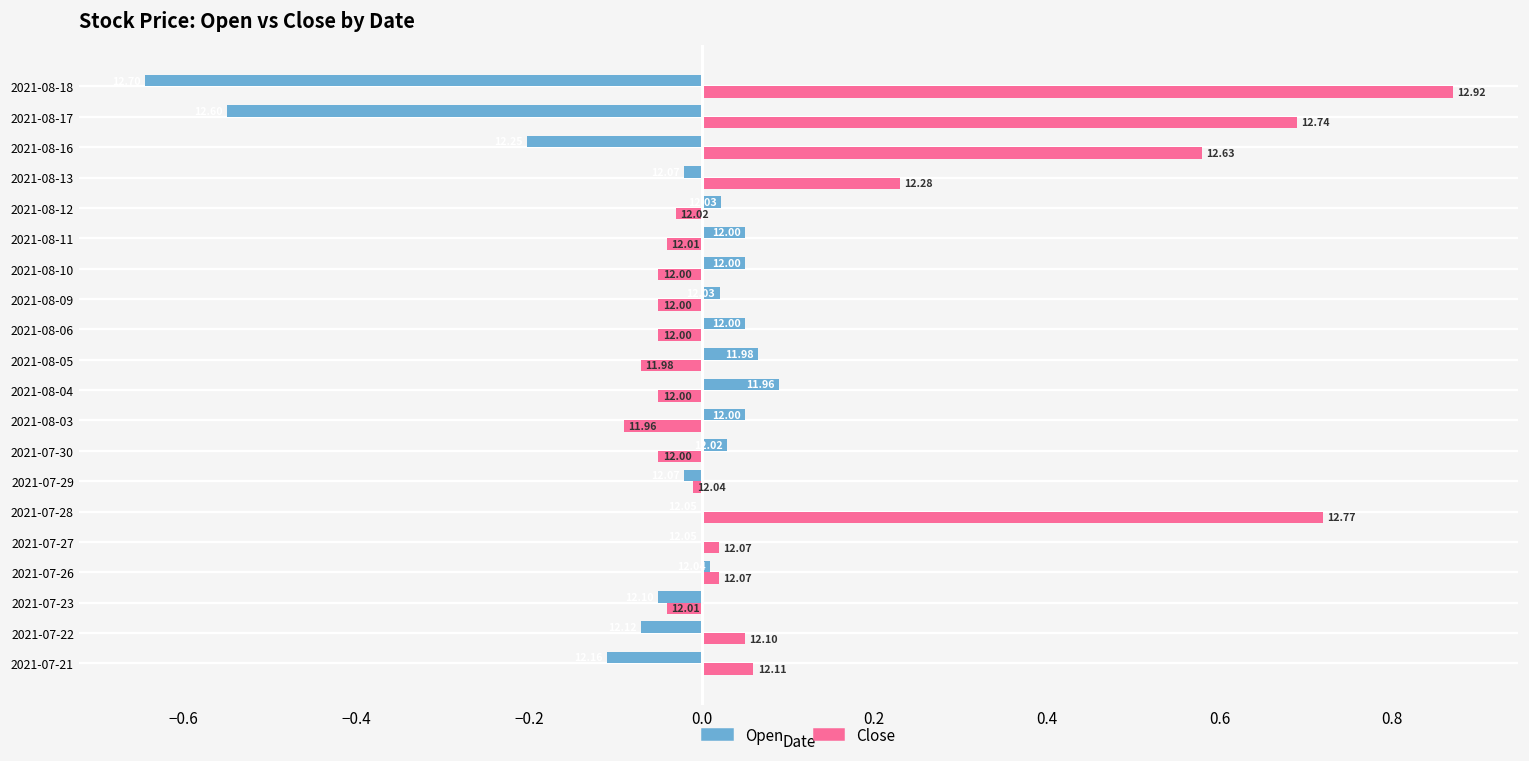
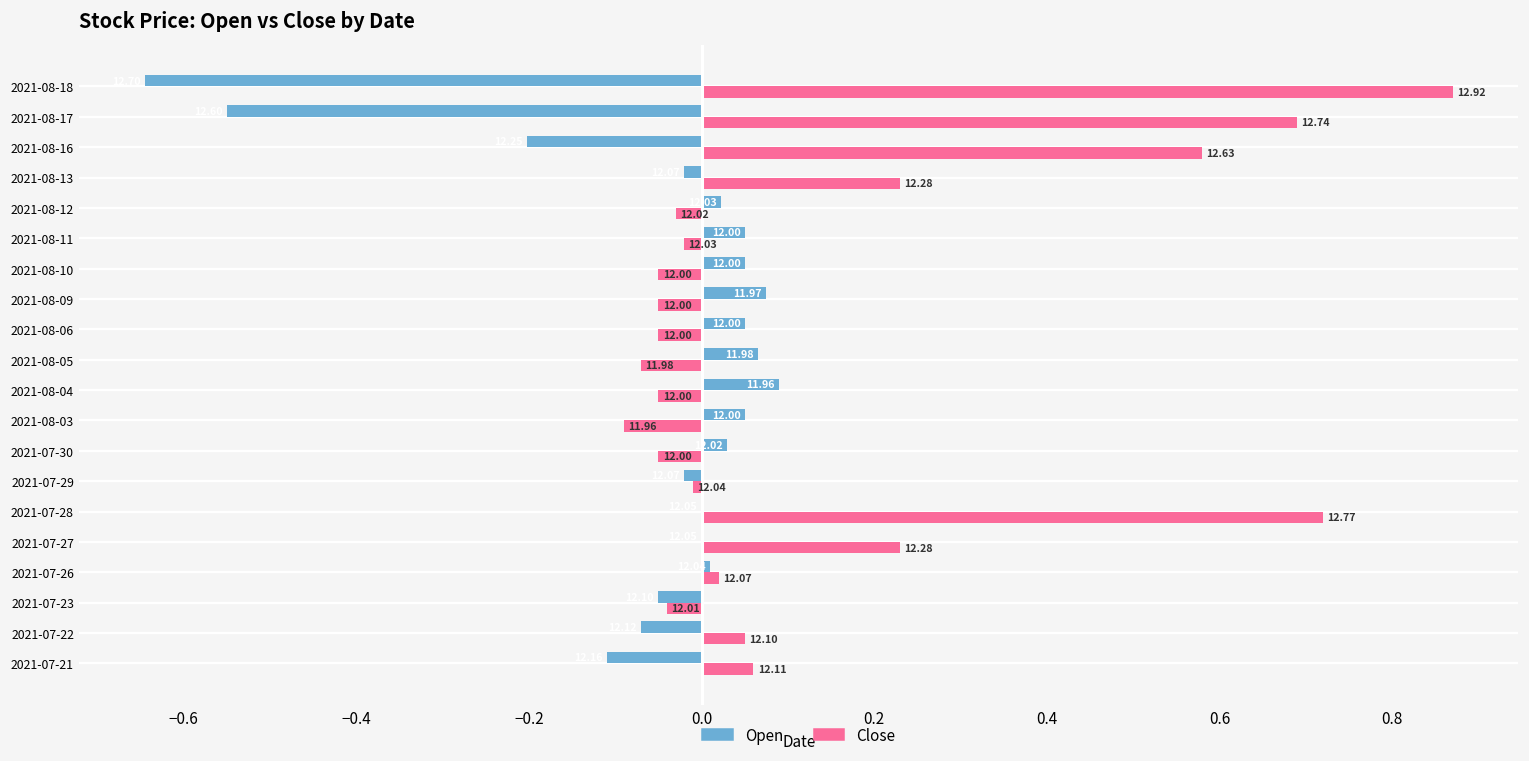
Close, 2021-08-11: 12.01 -> 12.03
Open, 2021-08-09: 0.02 -> 0.08
Close, 2021-07-27: 12.07 -> 12.28
